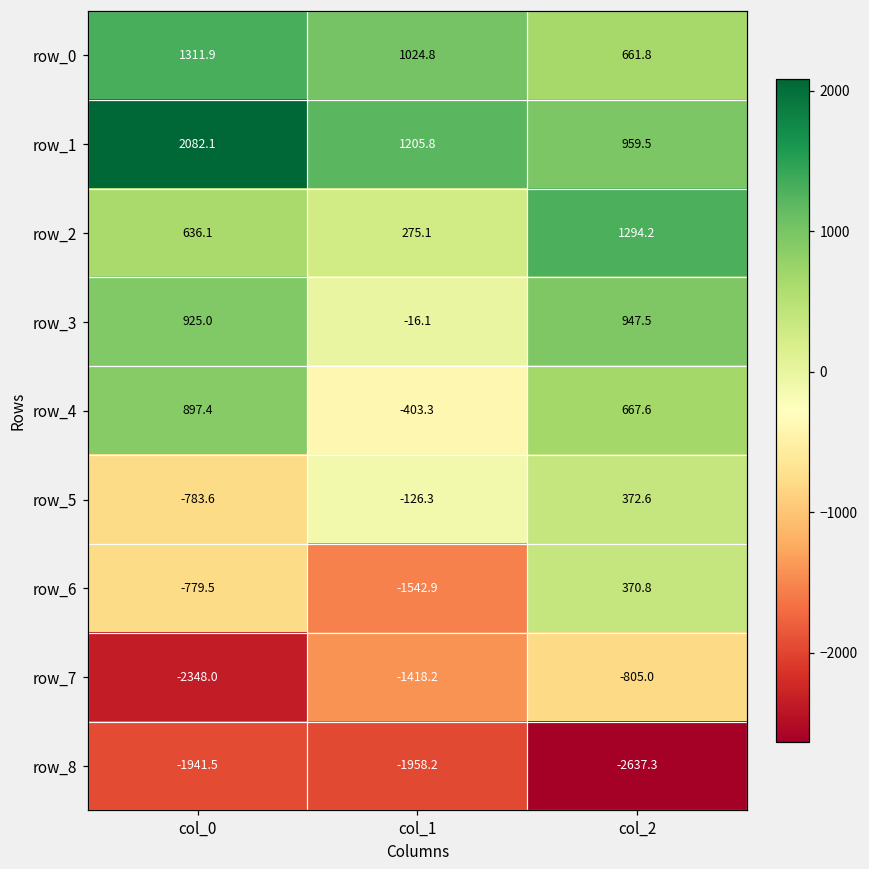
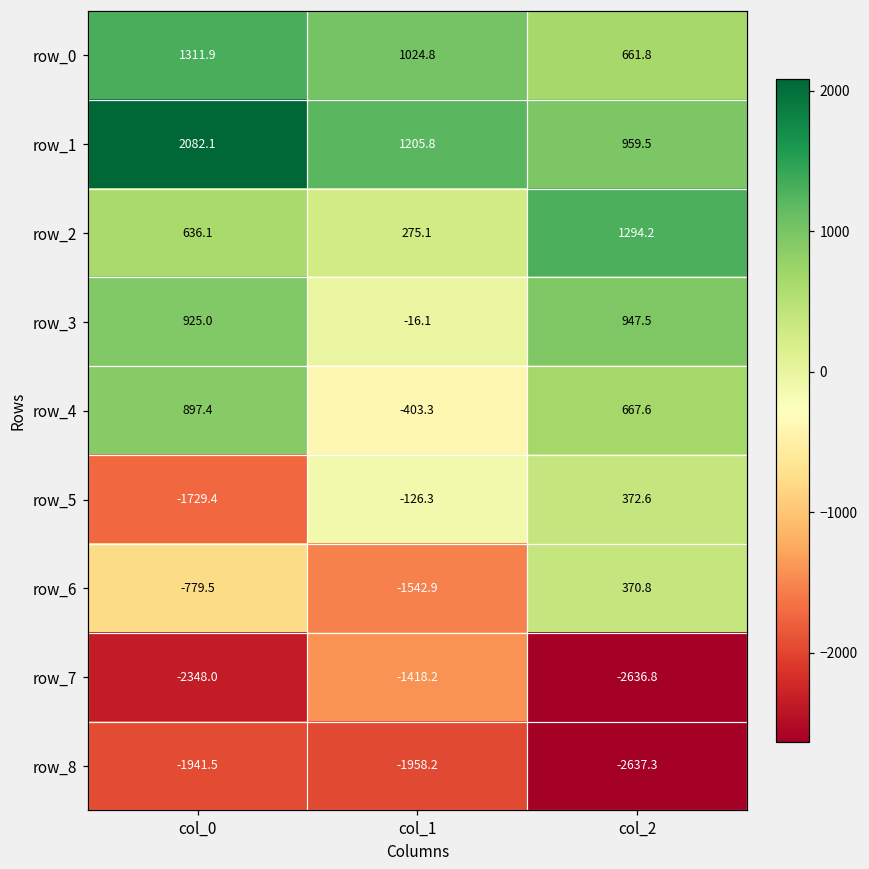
row_5, col_0: -783.6 -> -1729.4
row_7, col_2: -805.0 -> -2636.8
